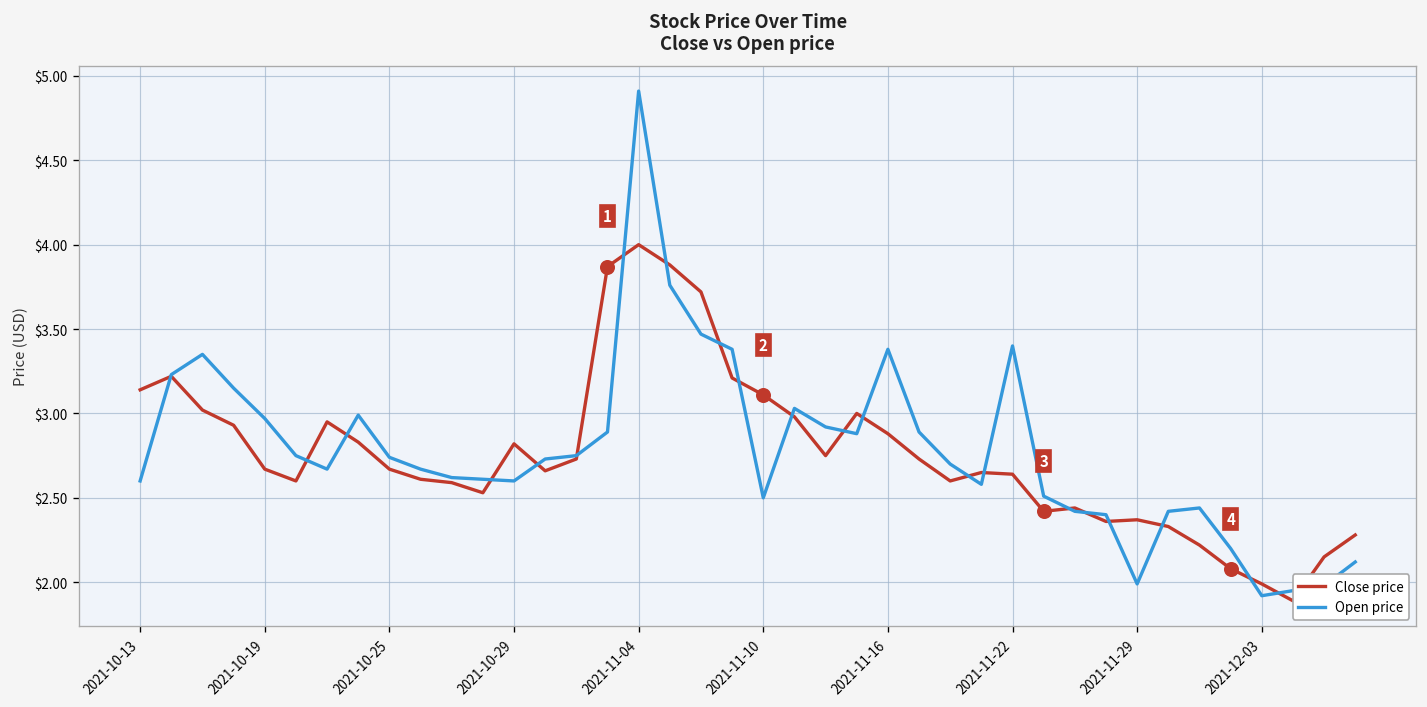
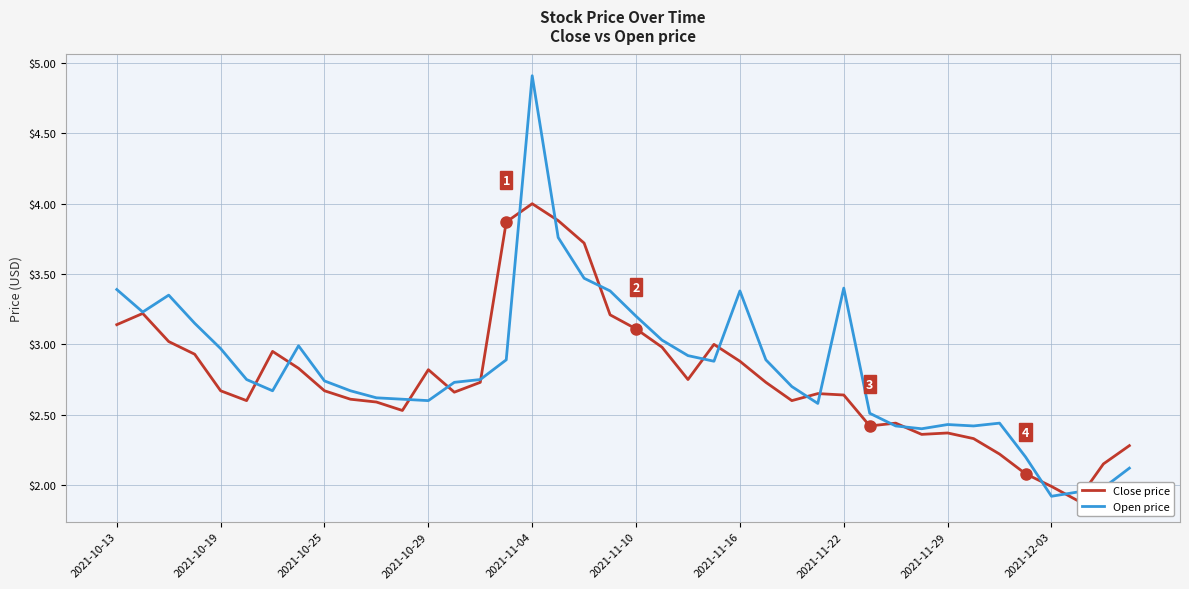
Open price, 2021-10-13: $2.60 -> $3.39
Open price, 2021-11-10: $2.5 -> $3.2
Open price, 2021-11-29: $1.99 -> $2.43
